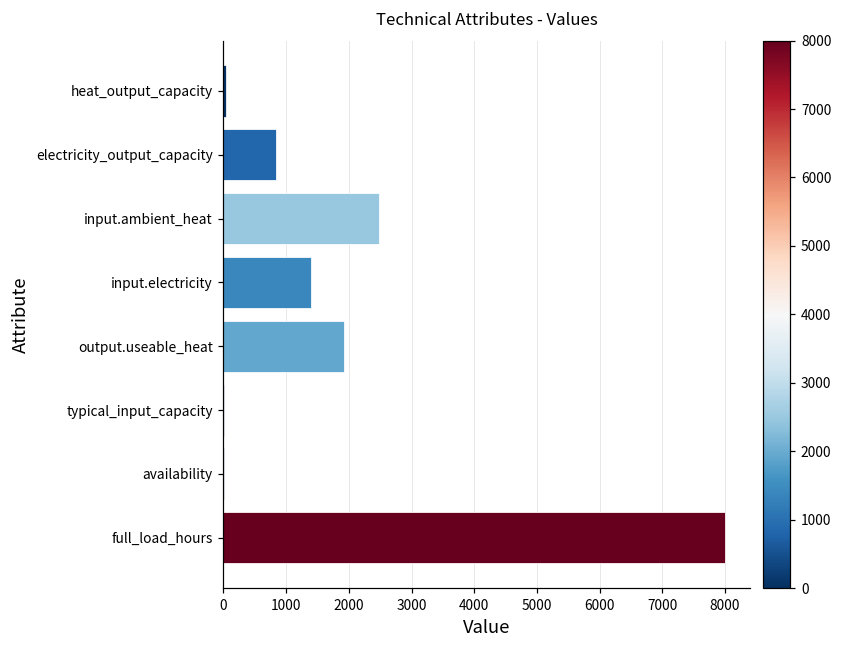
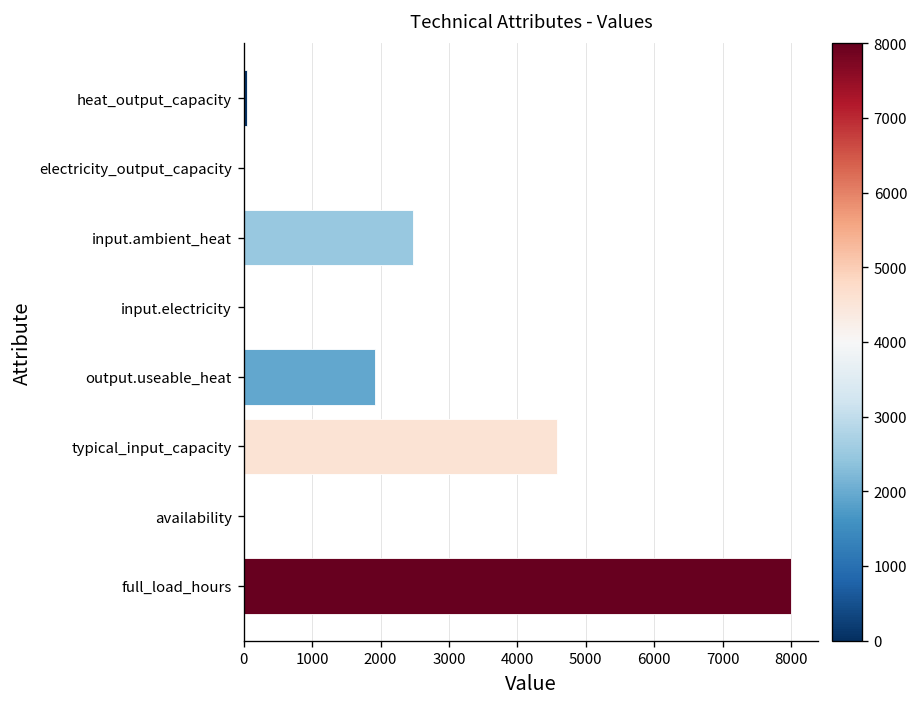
electricity_output_capacity: 800 -> 0
input.electricity: 1400 -> 0
typical_input_capacity: 0 -> 4600
